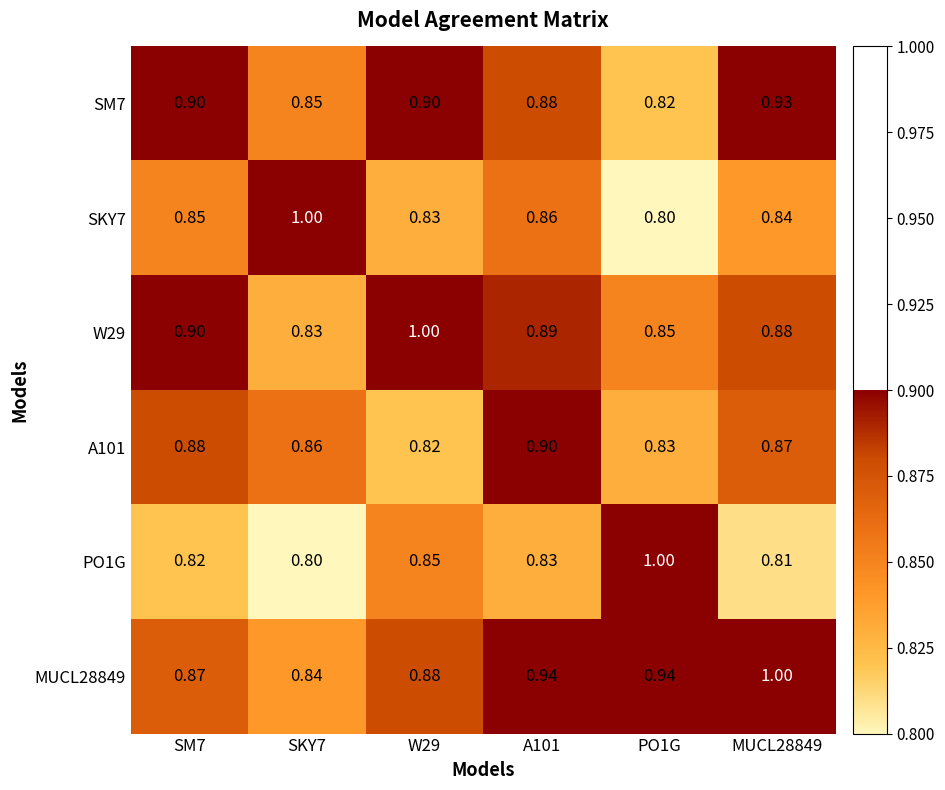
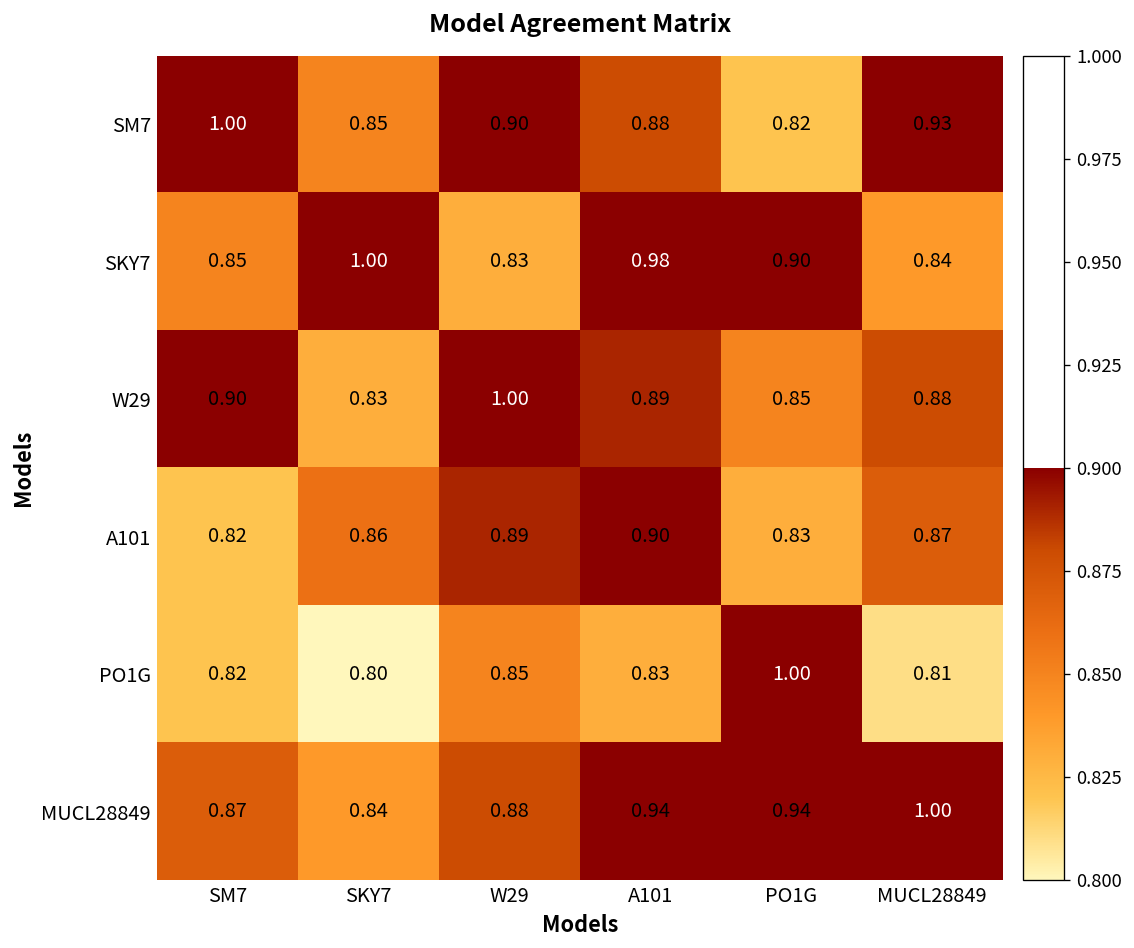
SM7, SM7: 0.90 -> 1.00
SKY7, A101: 0.86 -> 0.98
SKY7, PO1G: 0.80 -> 0.90
A101, SM7: 0.88 -> 0.82
A101, W29: 0.82 -> 0.89
